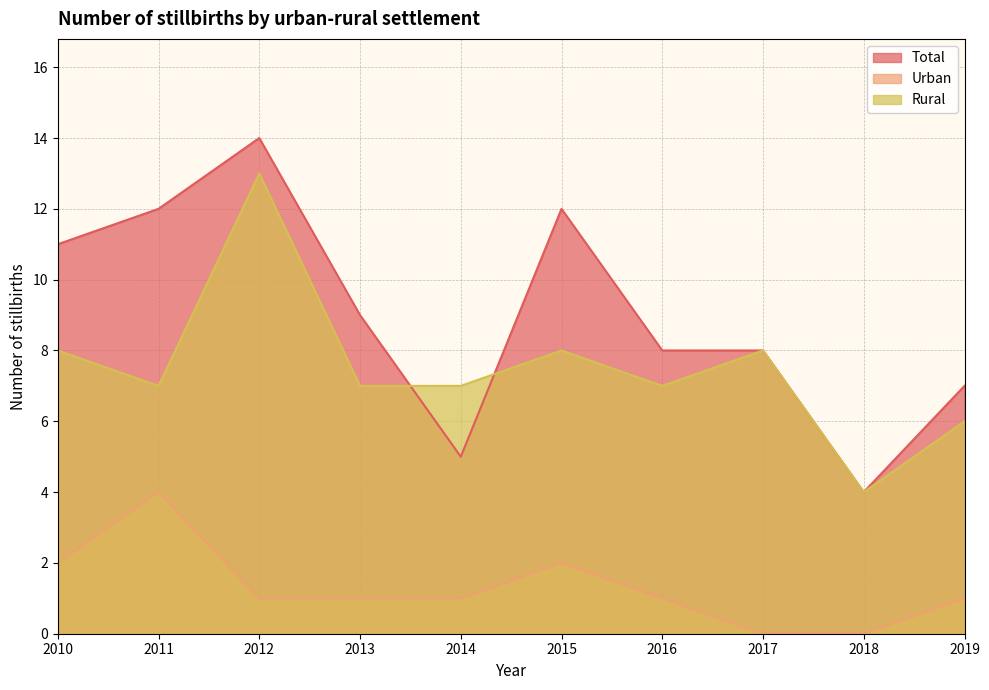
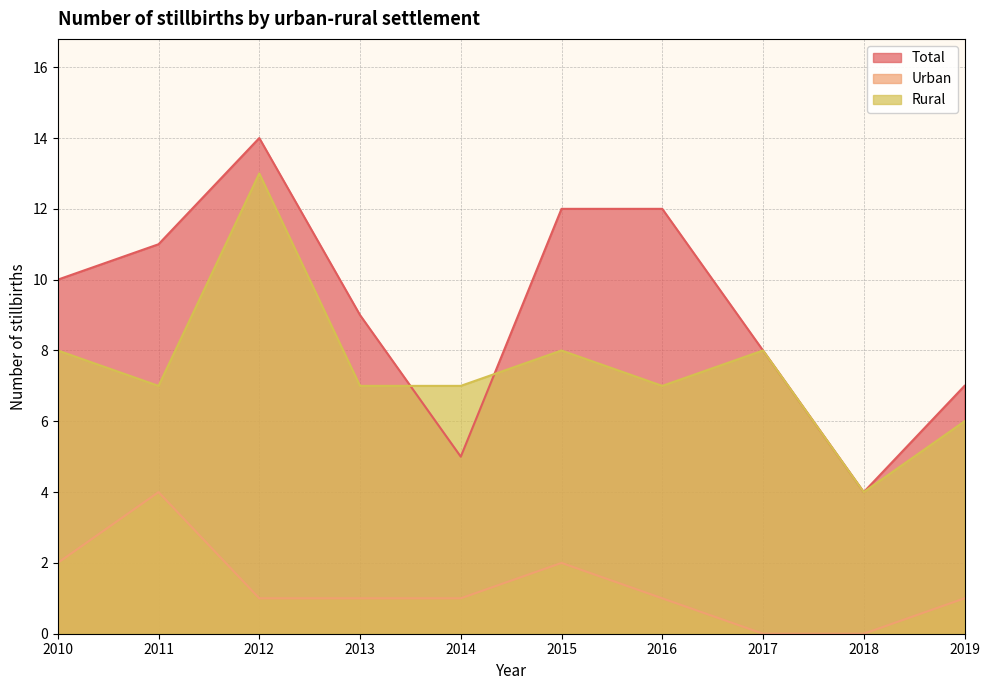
Total, 2010: 11 -> 10
Total, 2011: 12 -> 11
Total, 2016: 8 -> 12
